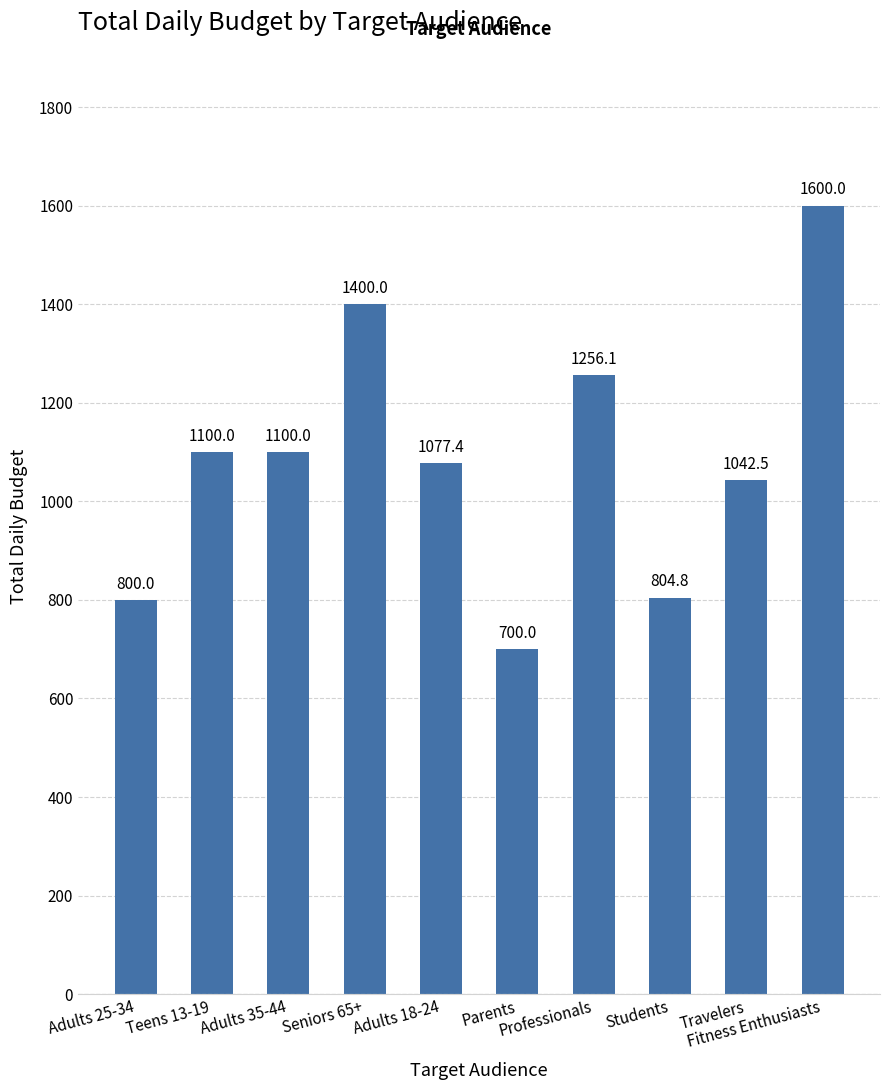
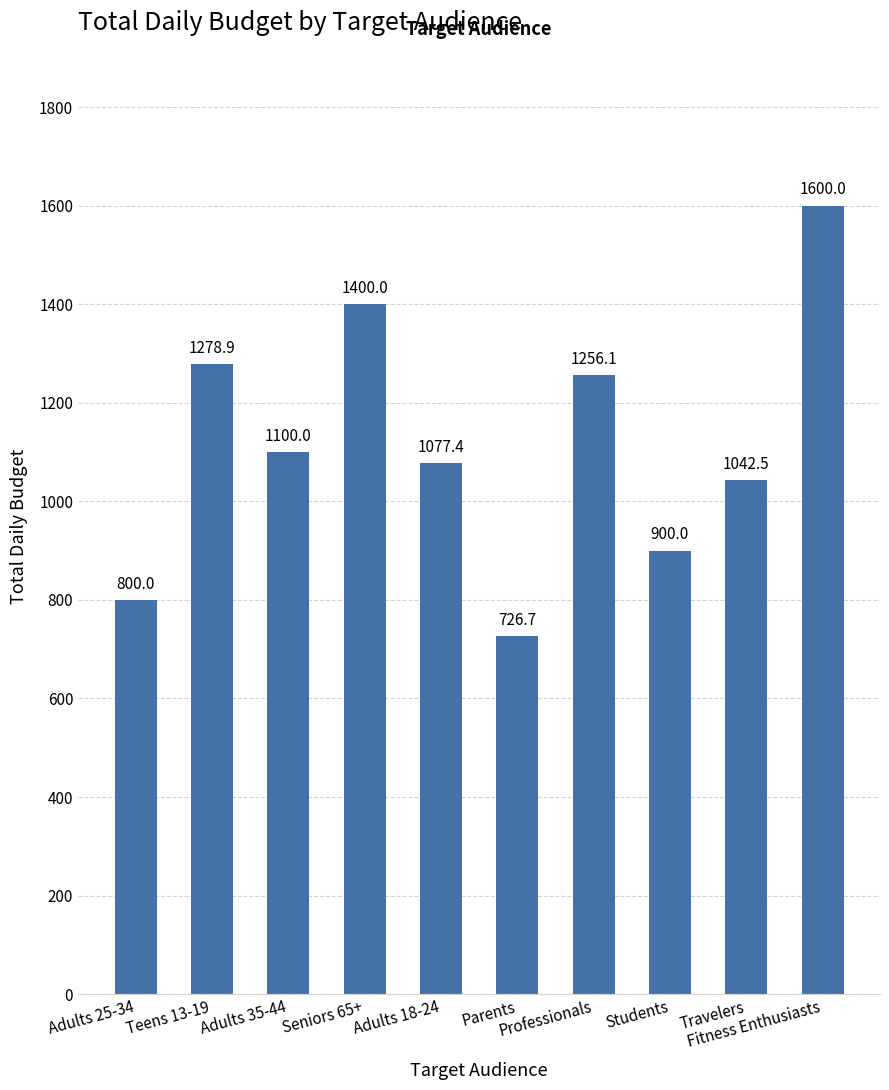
Teens 13-19: 1100.0 -> 1278.9
Parents: 700.0 -> 726.7
Students: 804.8 -> 900.0
